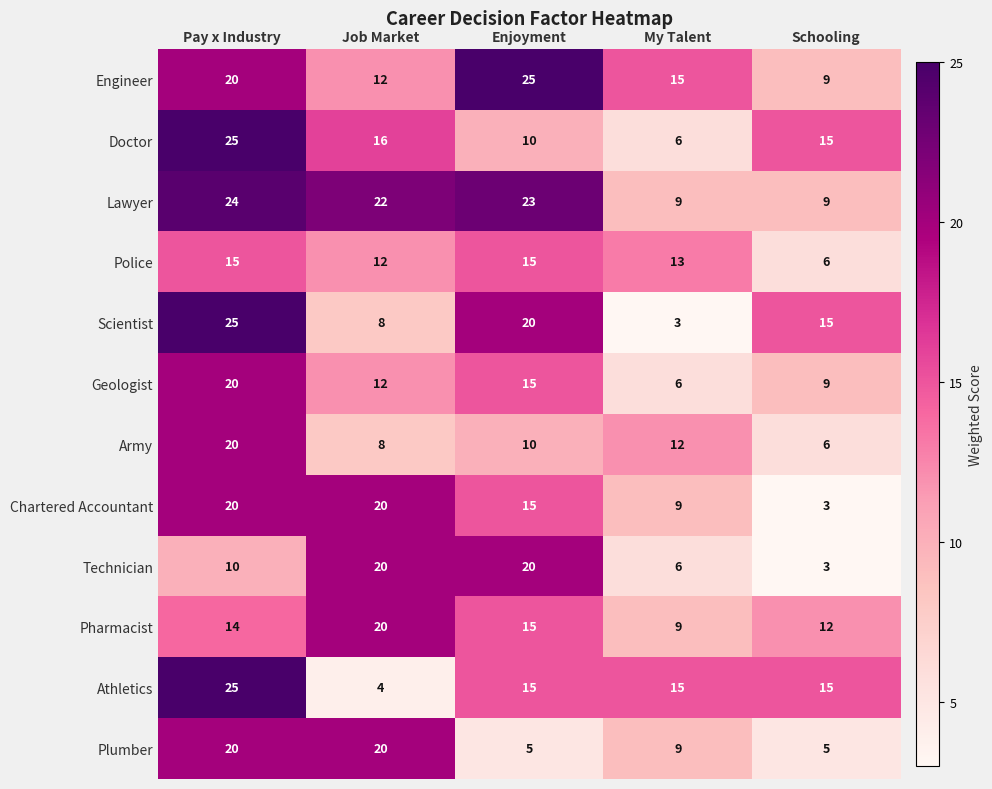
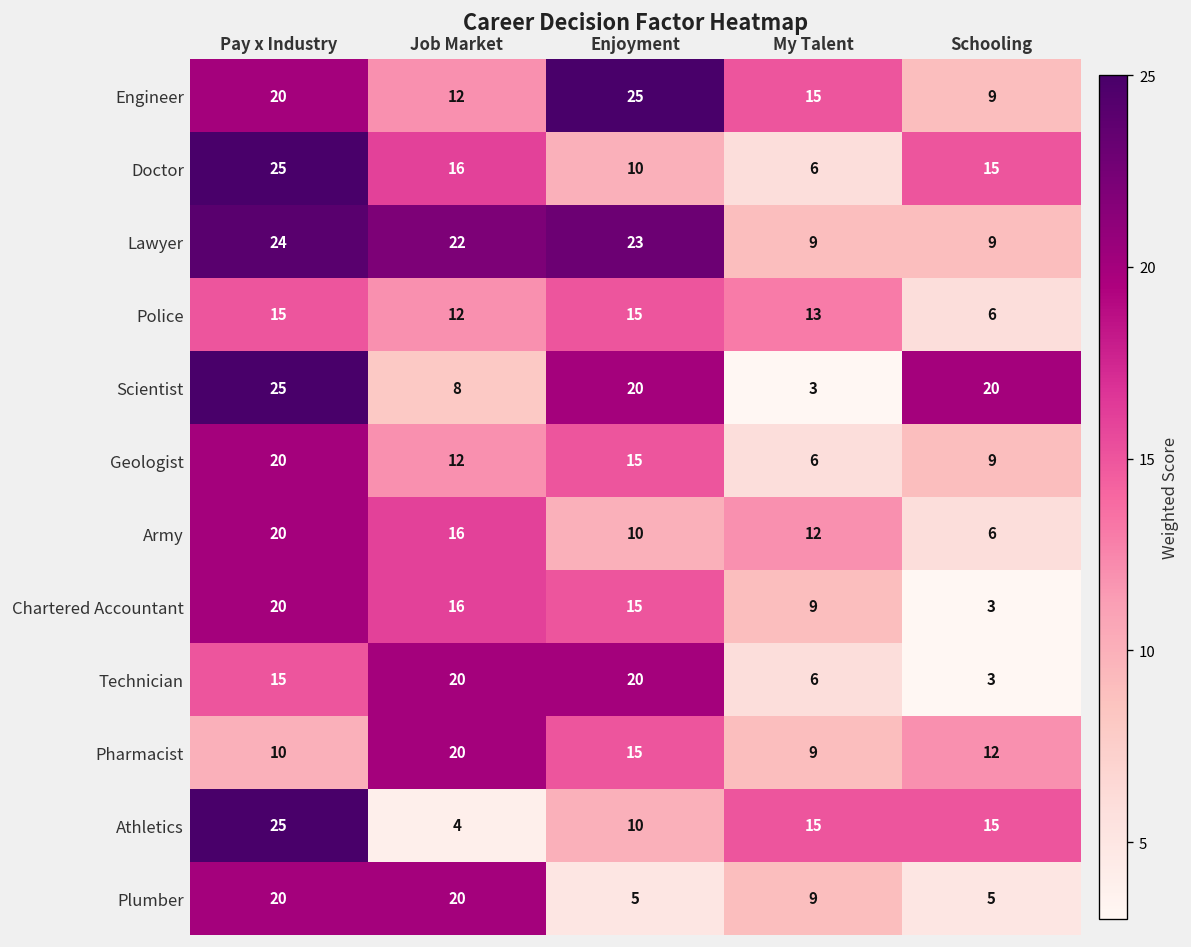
Scientist, Schooling: 15 -> 20
Army, Job Market: 8 -> 16
Chartered Accountant, Job Market: 20 -> 16
Technician, Pay x Industry: 10 -> 15
Pharmacist, Pay x Industry: 14 -> 10
Athletics, Enjoyment: 15 -> 10
